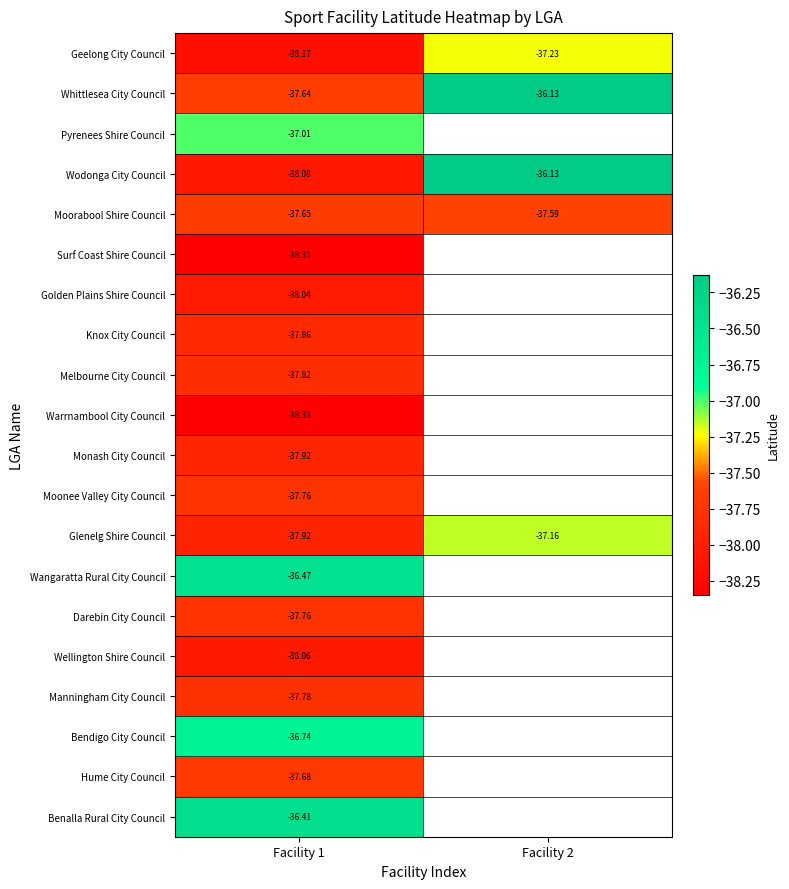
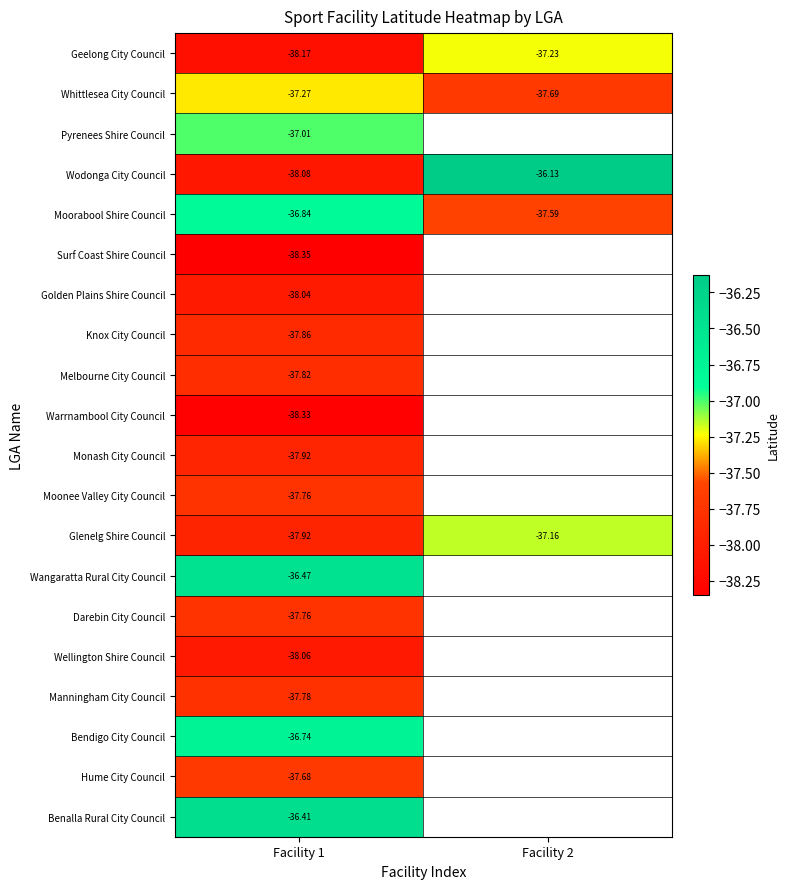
Whittlesea City Council, Facility 1: -37.64 -> -37.27
Whittlesea City Council, Facility 2: -36.13 -> -37.69
Moorabool Shire Council, Facility 1: -37.65 -> -36.84
